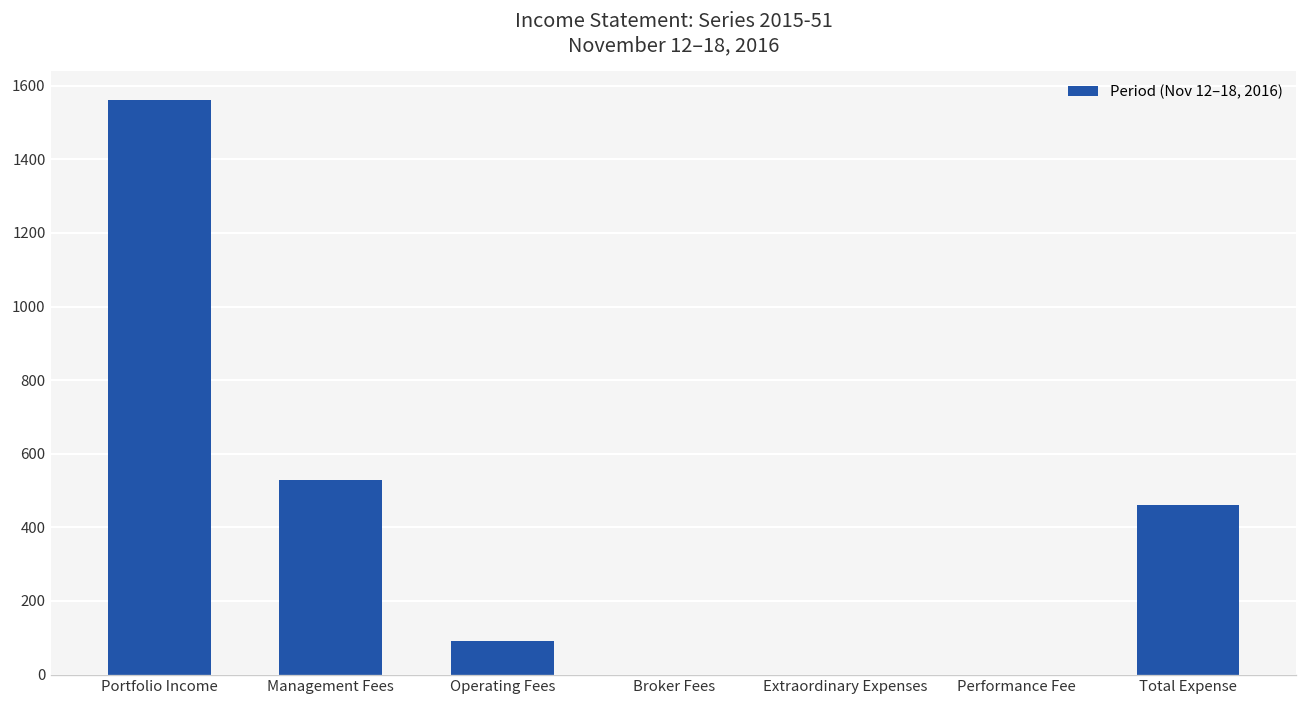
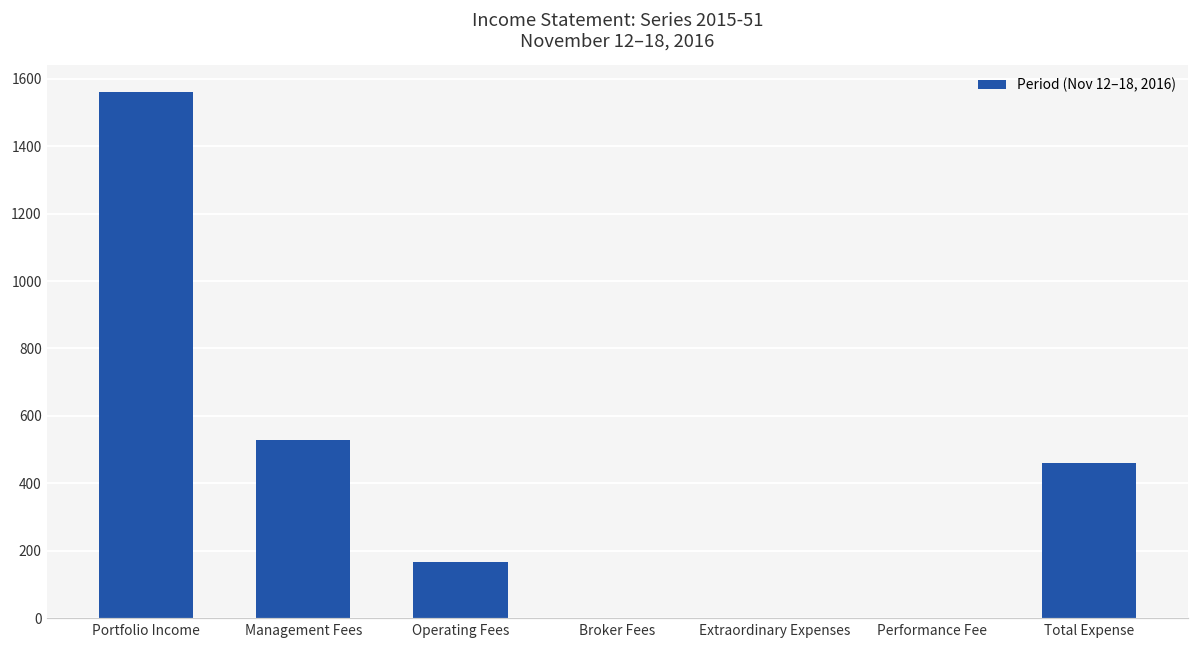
Operating Fees: 90 -> 170
